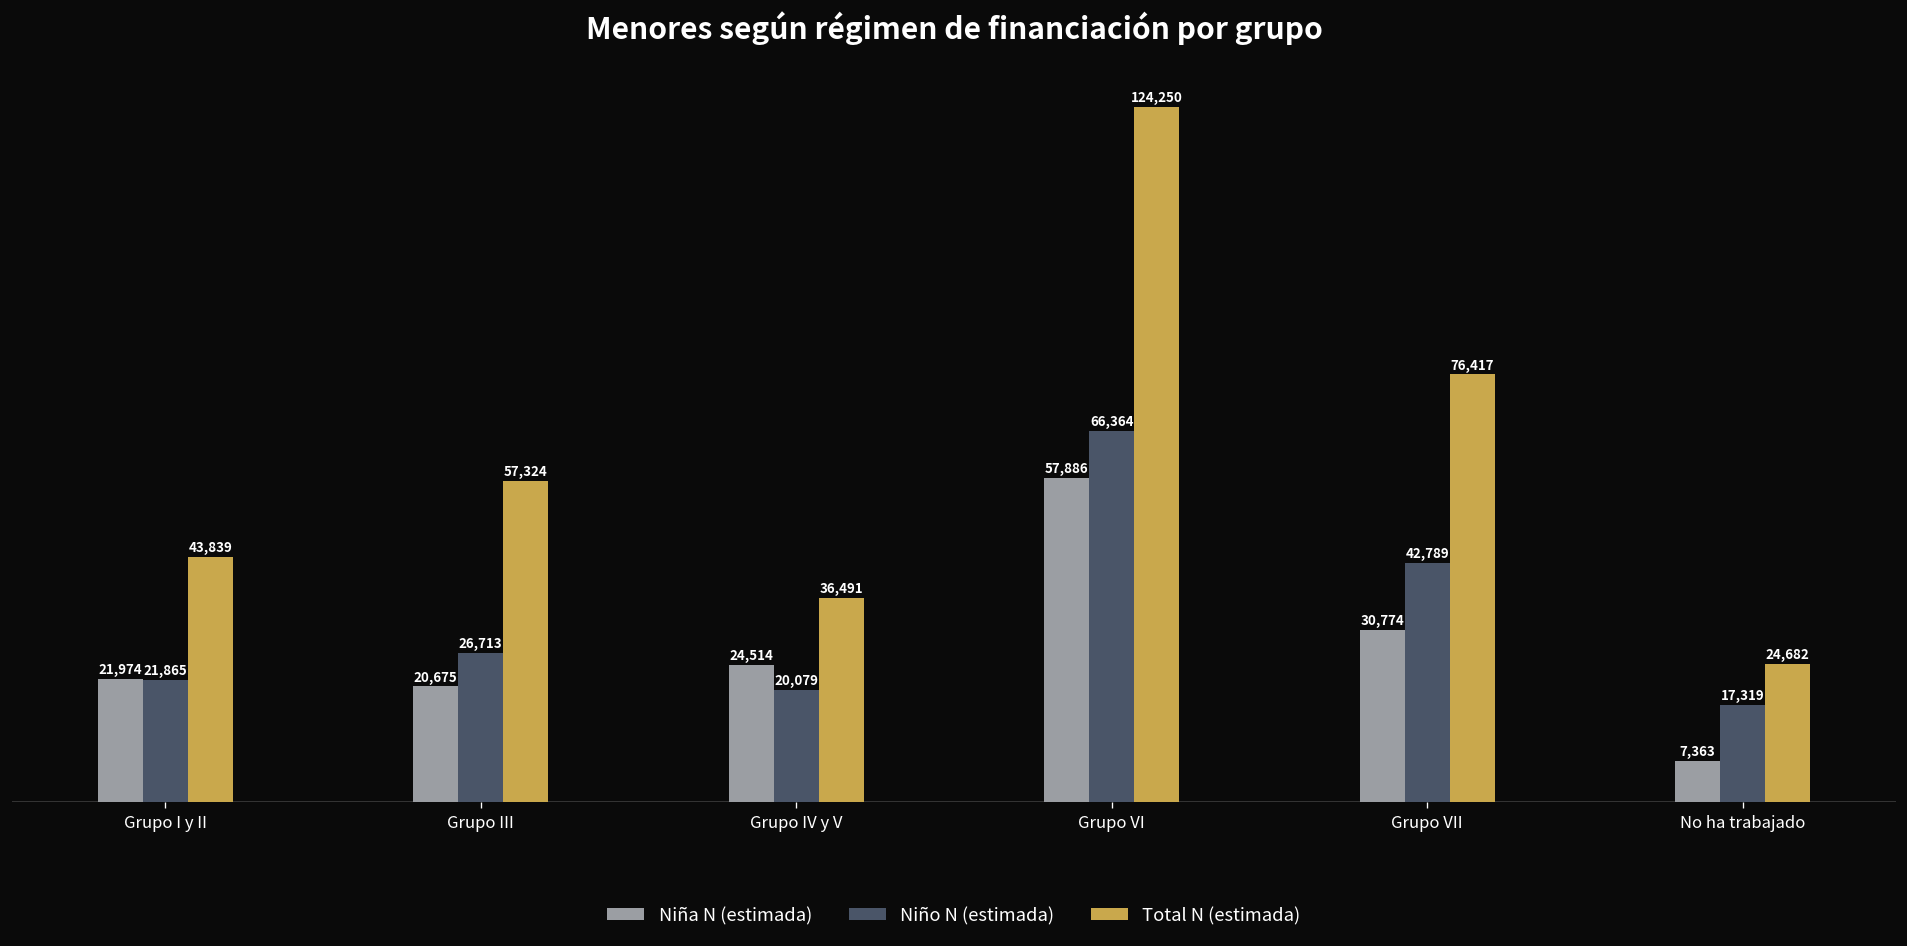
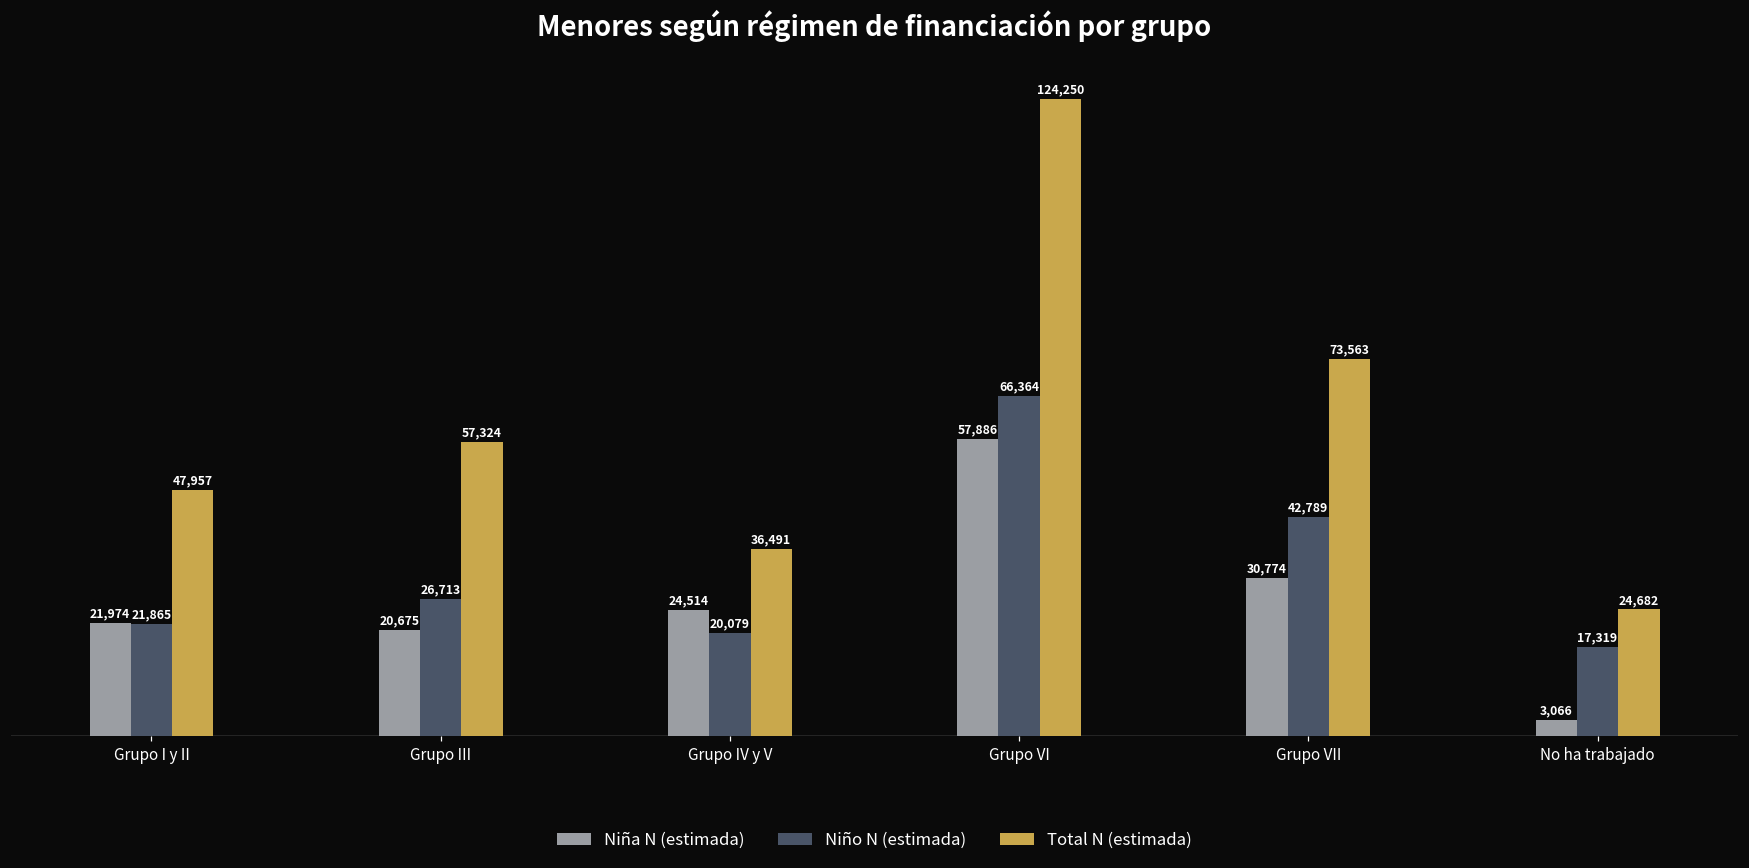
Total N (estimada), Grupo I y II: 43,839 -> 47,957
Total N (estimada), Grupo VII: 76,417 -> 73,563
Niña N (estimada), No ha trabajado: 7,363 -> 3,066
